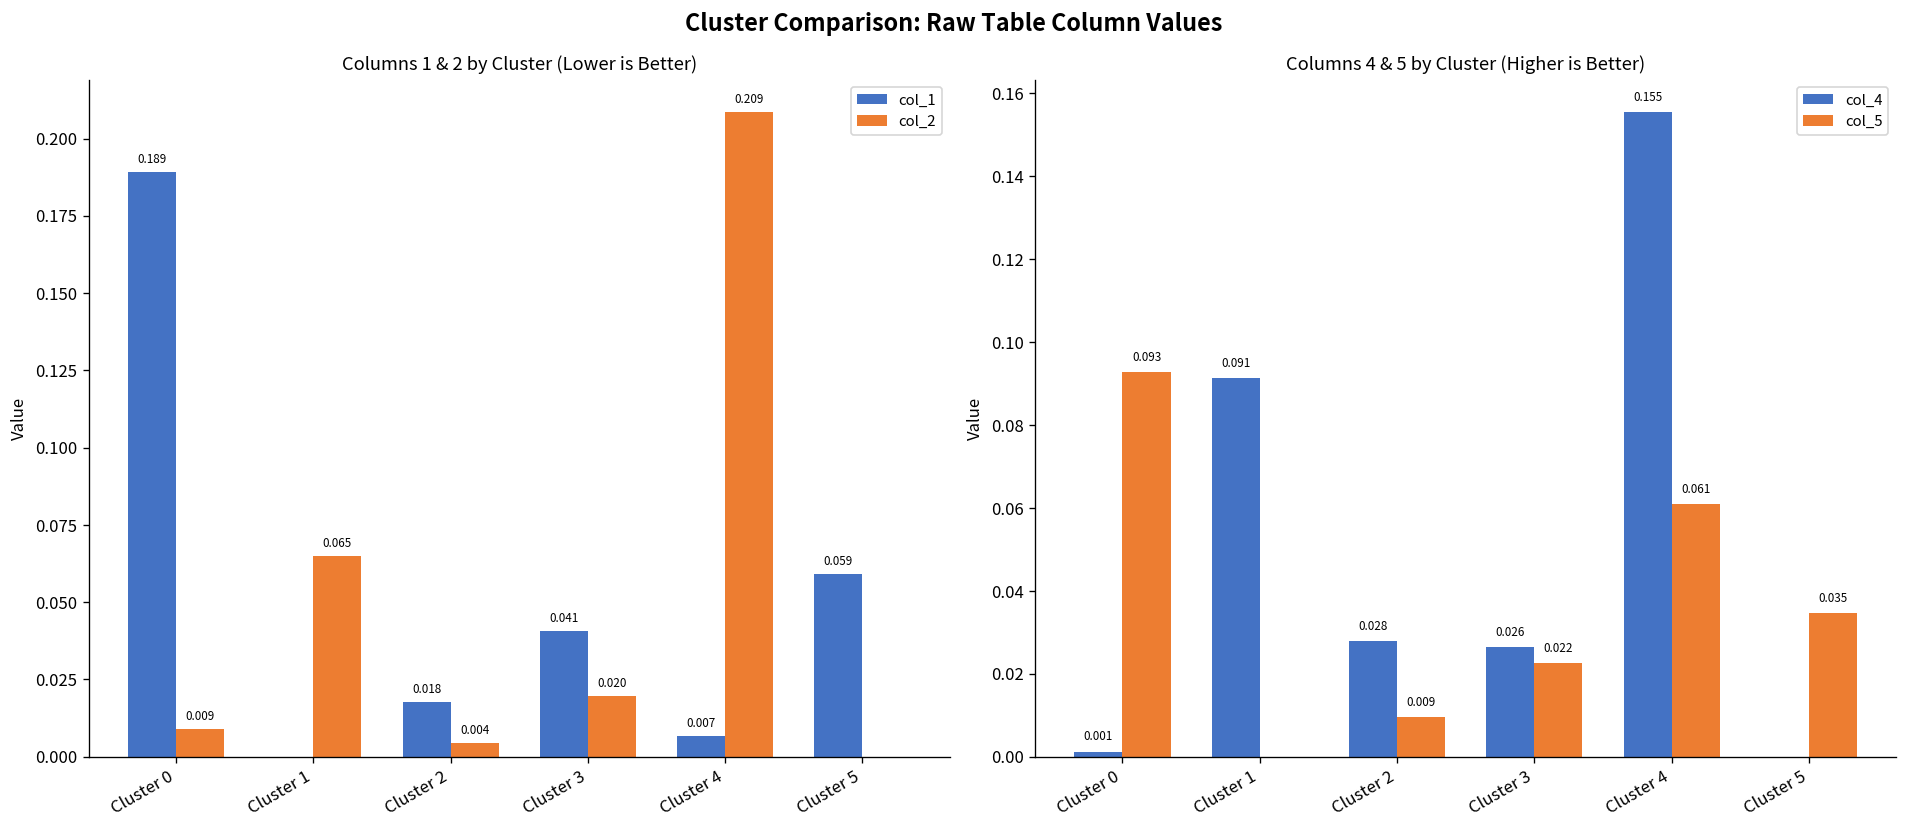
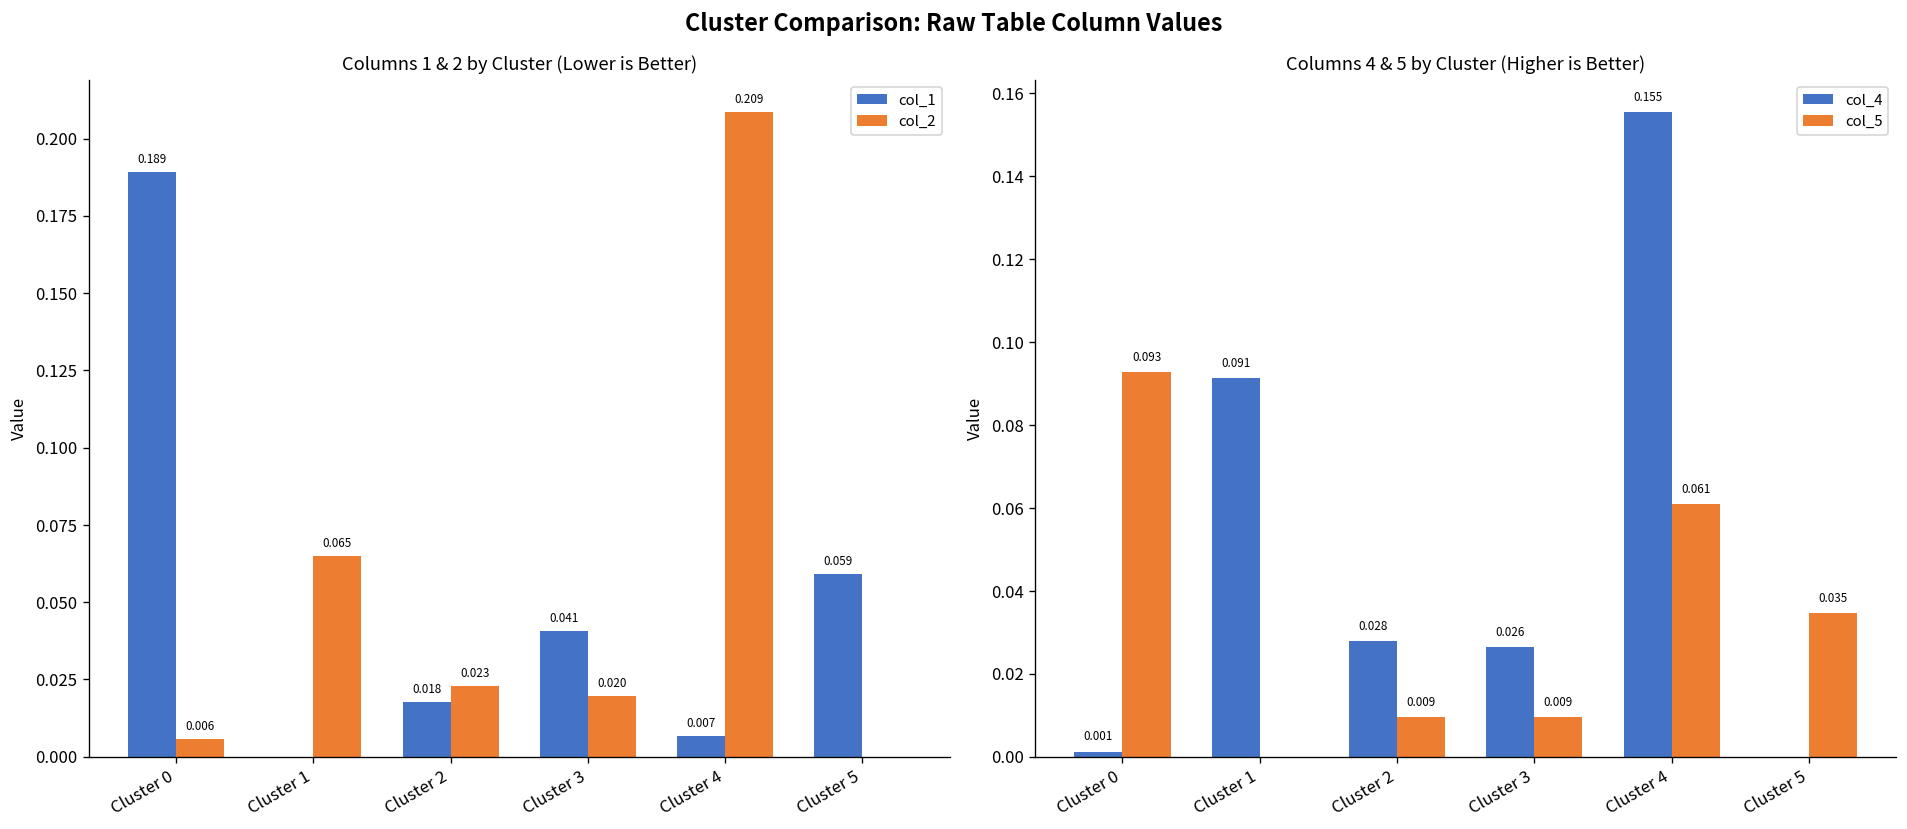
Columns 1 & 2 by Cluster (Lower is Better), col_2, Cluster 0: 0.009 -> 0.006
Columns 1 & 2 by Cluster (Lower is Better), col_2, Cluster 2: 0.004 -> 0.023
Columns 4 & 5 by Cluster (Higher is Better), col_5, Cluster 3: 0.022 -> 0.009
